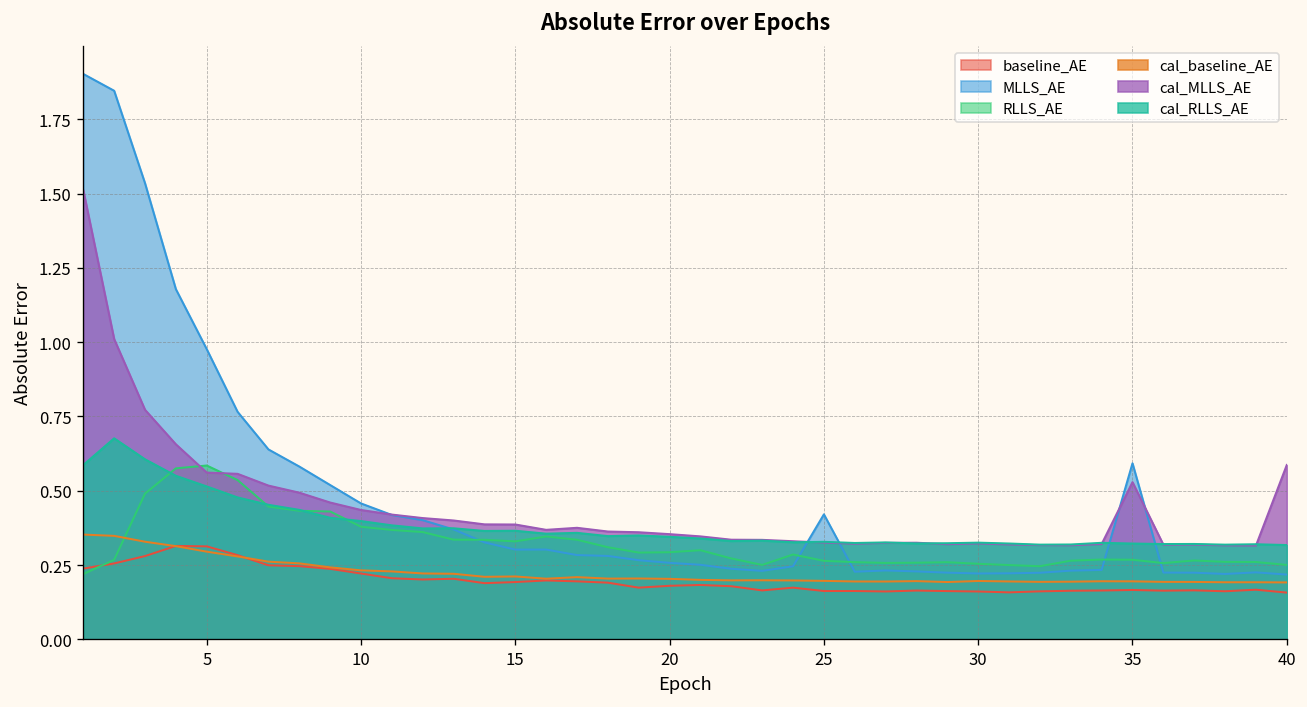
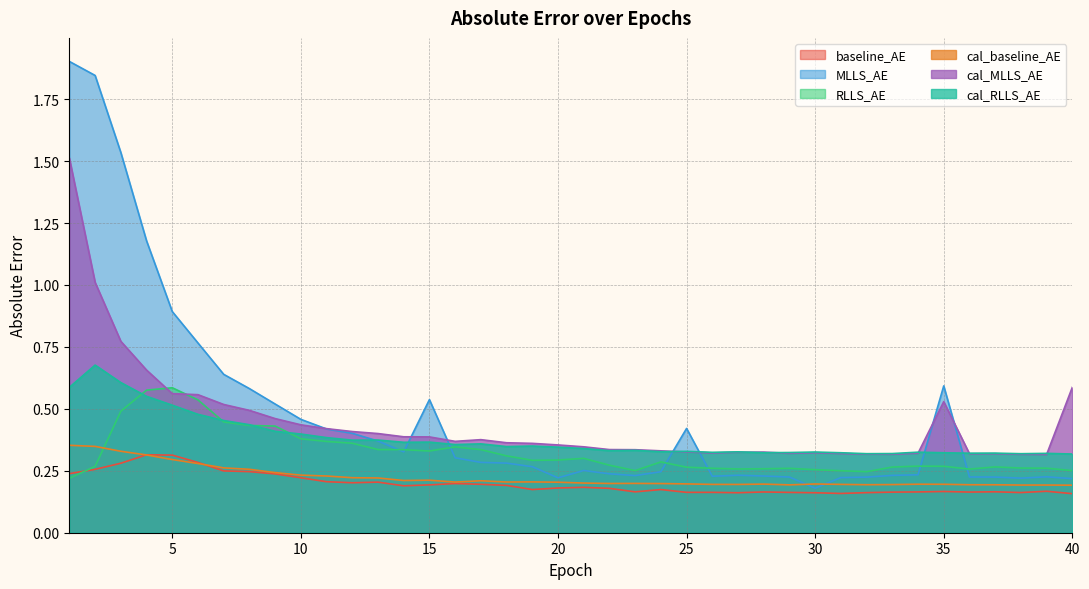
MLLS_AE, 5: 0.98 -> 0.89
MLLS_AE, 15: 0.30 -> 0.54
MLLS_AE, 20: 0.26 -> 0.22
MLLS_AE, 30: 0.22 -> 0.18
